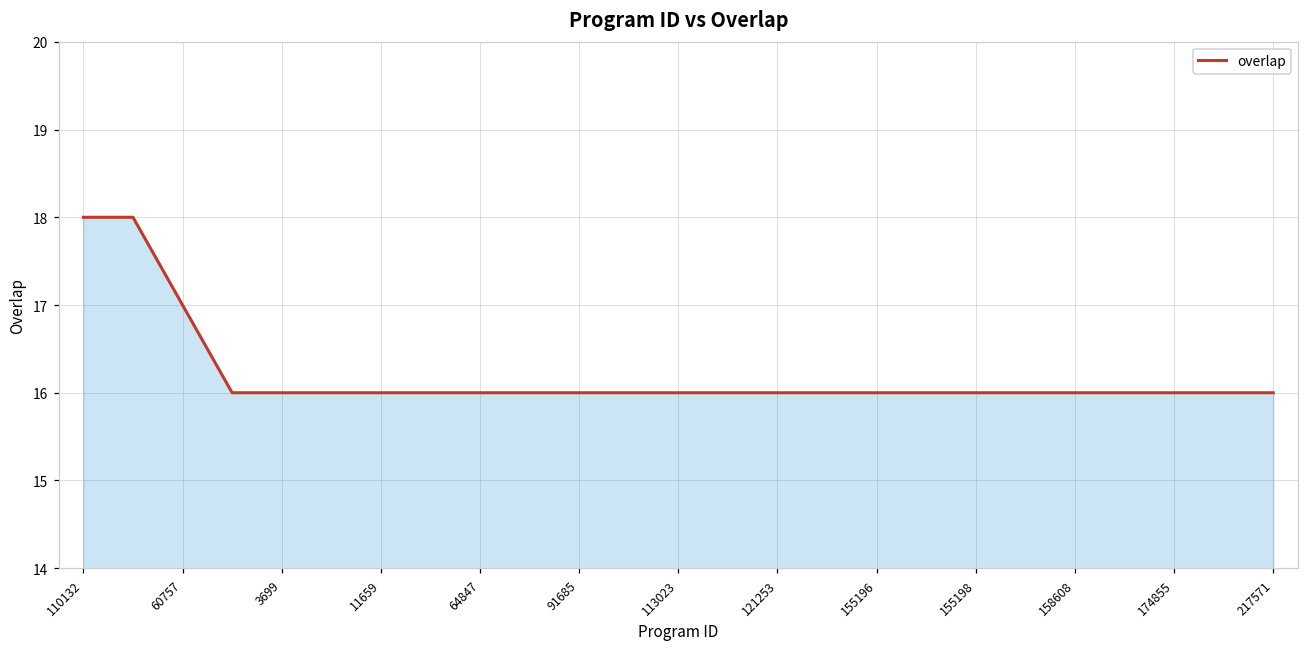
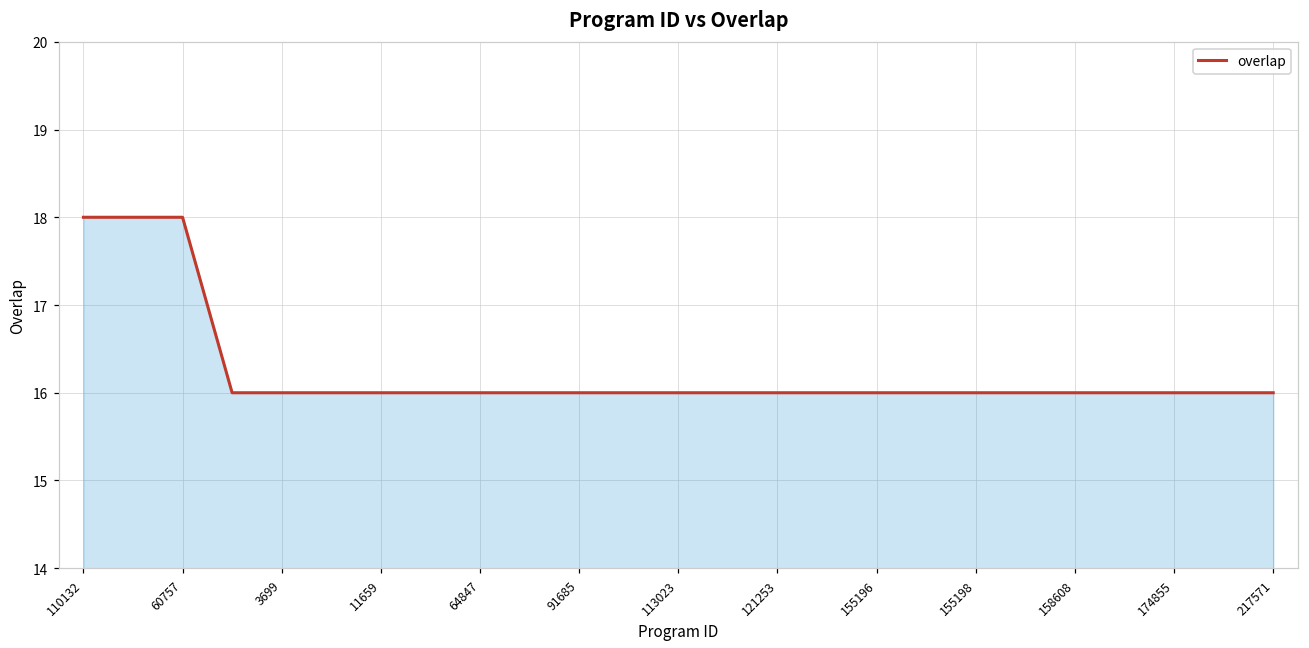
60757: 17 -> 18
